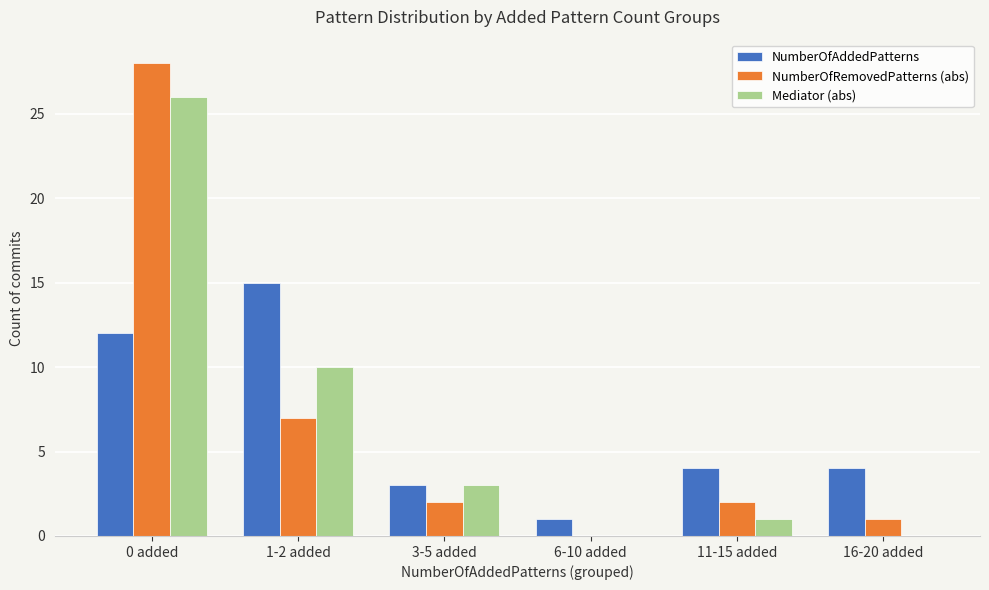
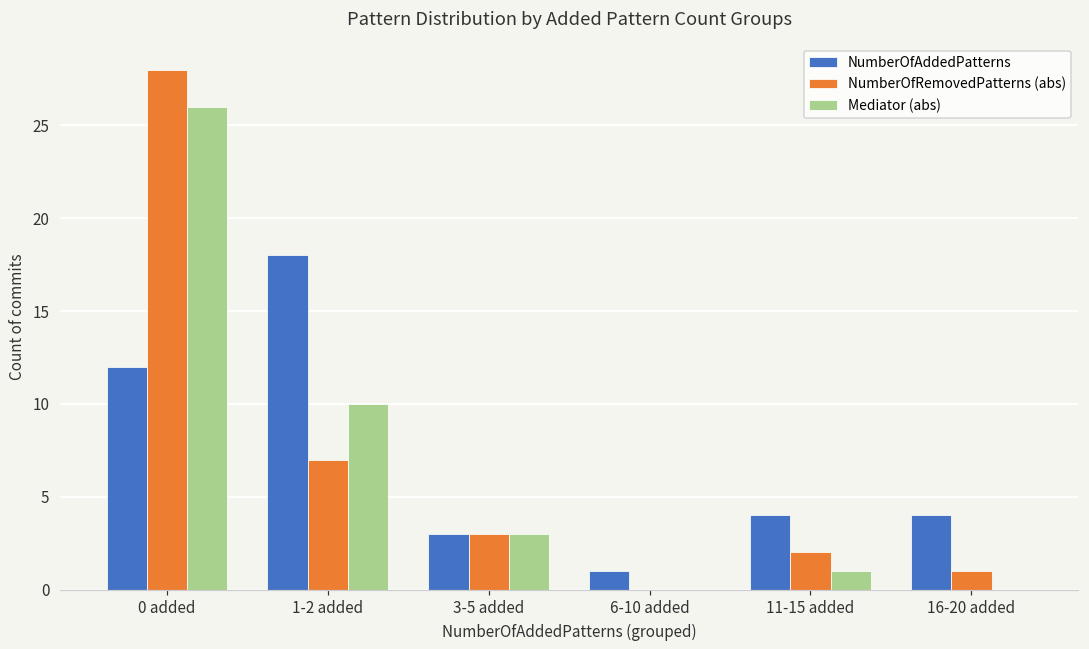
NumberOfAddedPatterns, 1-2 added: 15 -> 18
NumberOfRemovedPatterns (abs), 3-5 added: 2 -> 3
